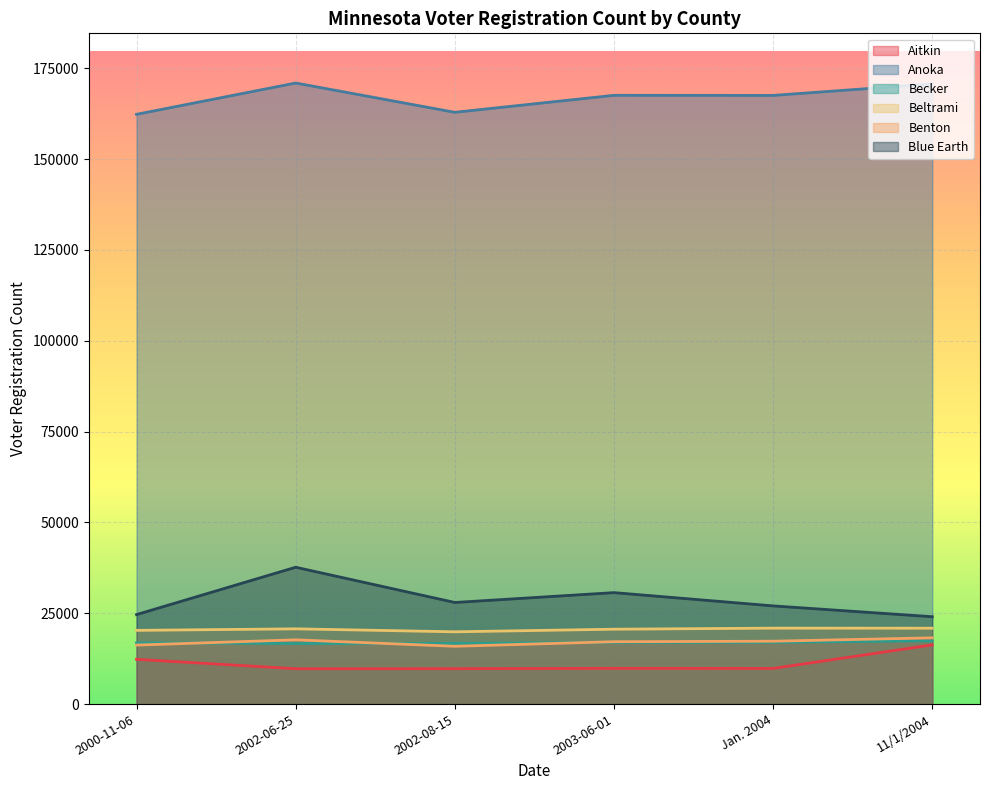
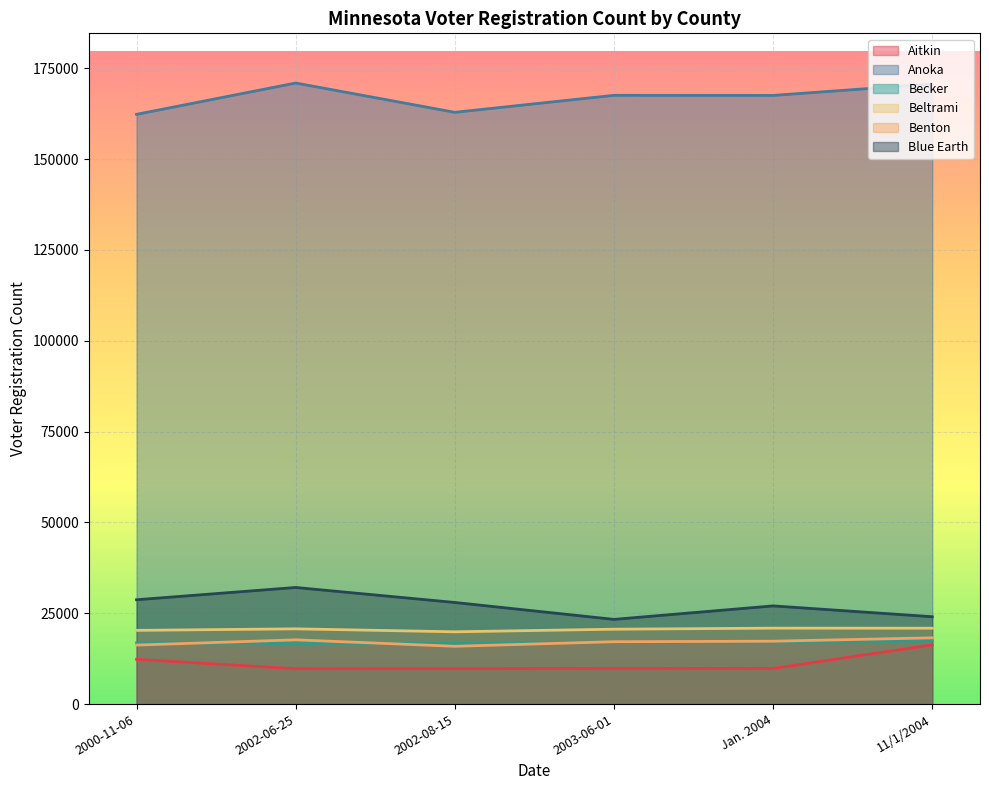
Blue Earth, 2000-11-06: 25000 -> 29000
Blue Earth, 2002-06-25: 38000 -> 32000
Blue Earth, 2003-06-01: 31000 -> 23000
